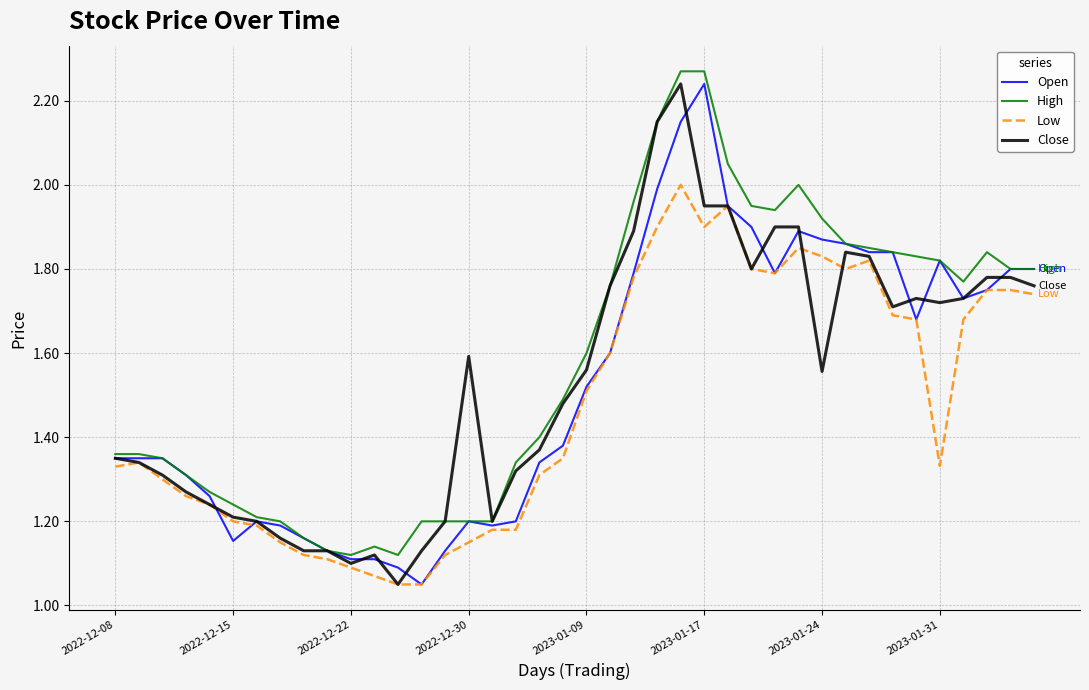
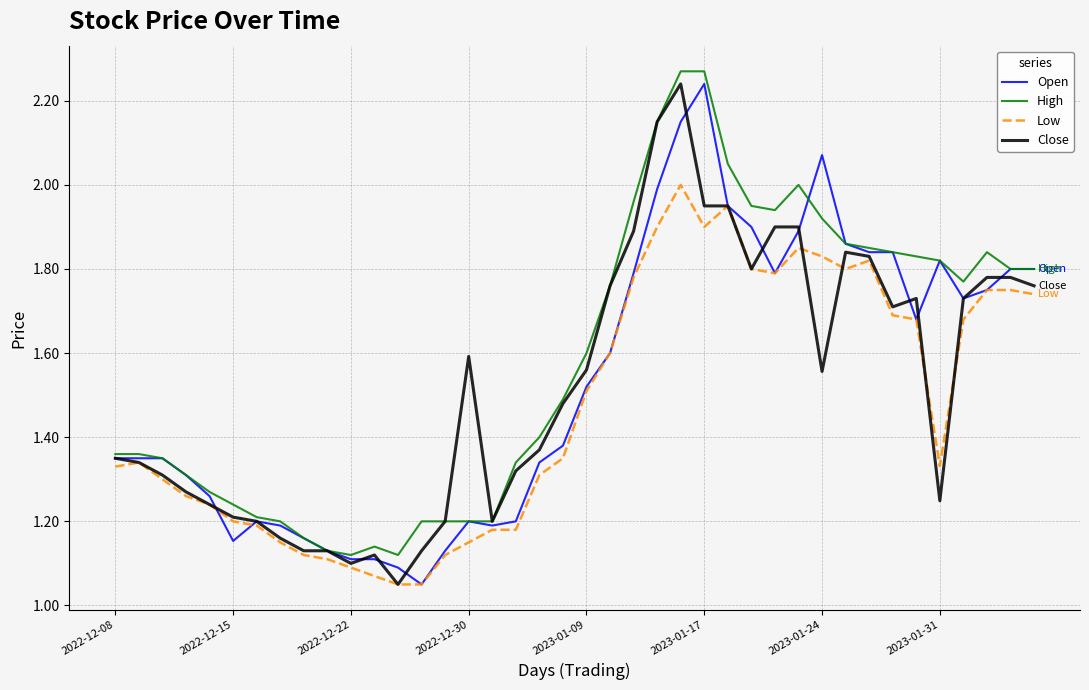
Open, 2023-01-24: 1.87 -> 2.07
Close, 2023-01-31: 1.72 -> 1.25
